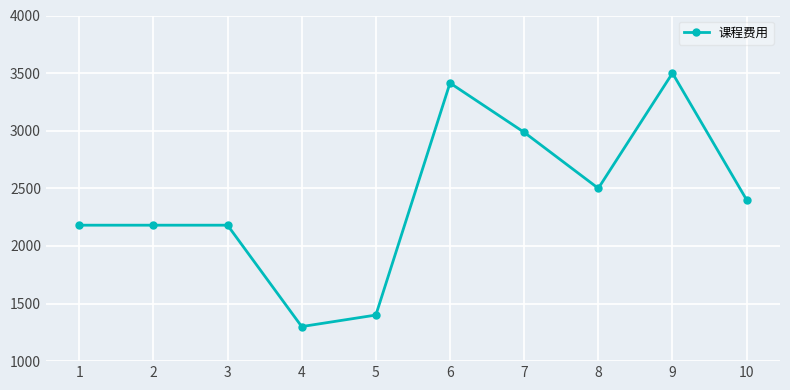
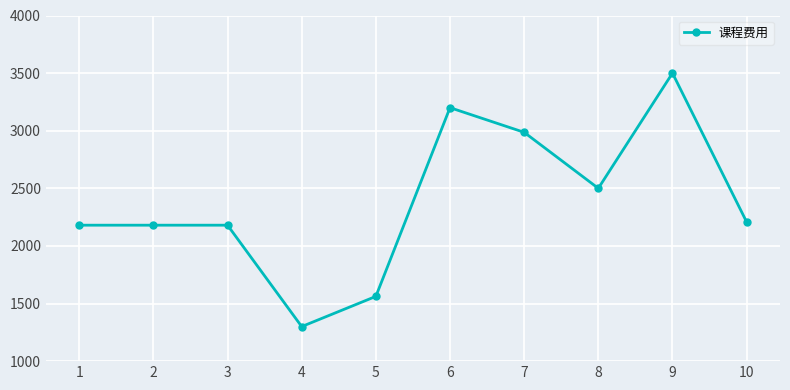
5: 1400 -> 1560
6: 3410 -> 3200
10: 2400 -> 2210
